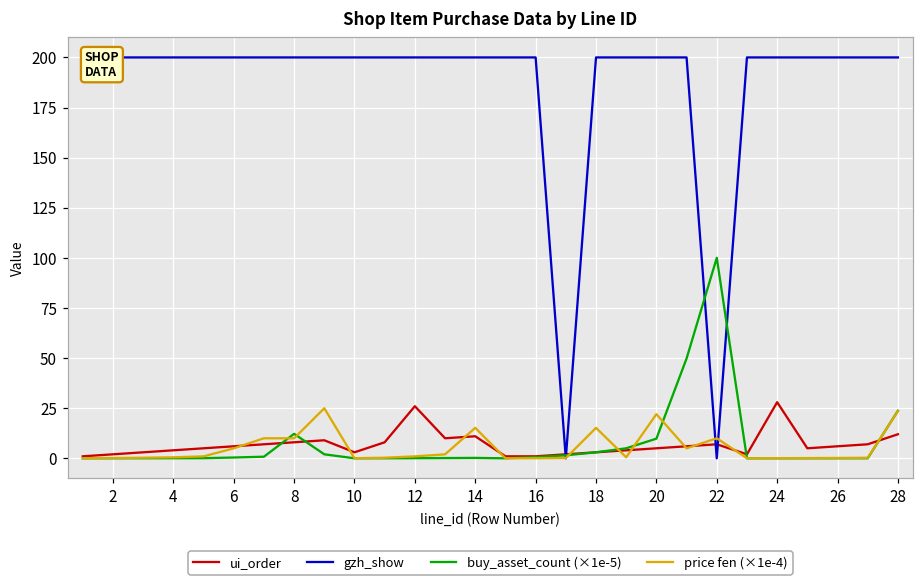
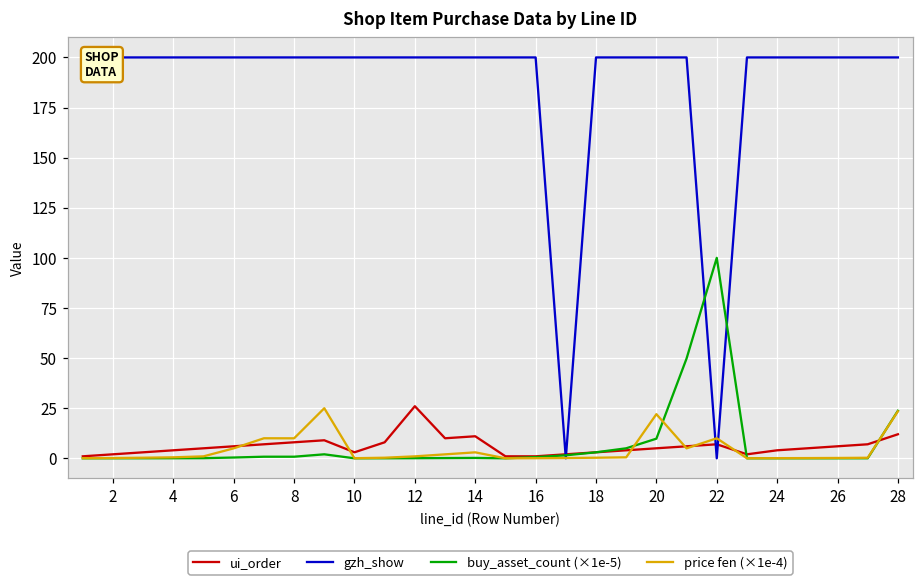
buy_asset_count (×1e-5), 8: 12 -> 1
price fen (×1e-4), 14: 15 -> 3
price fen (×1e-4), 18: 15 -> 0
ui_order, 24: 28 -> 4
